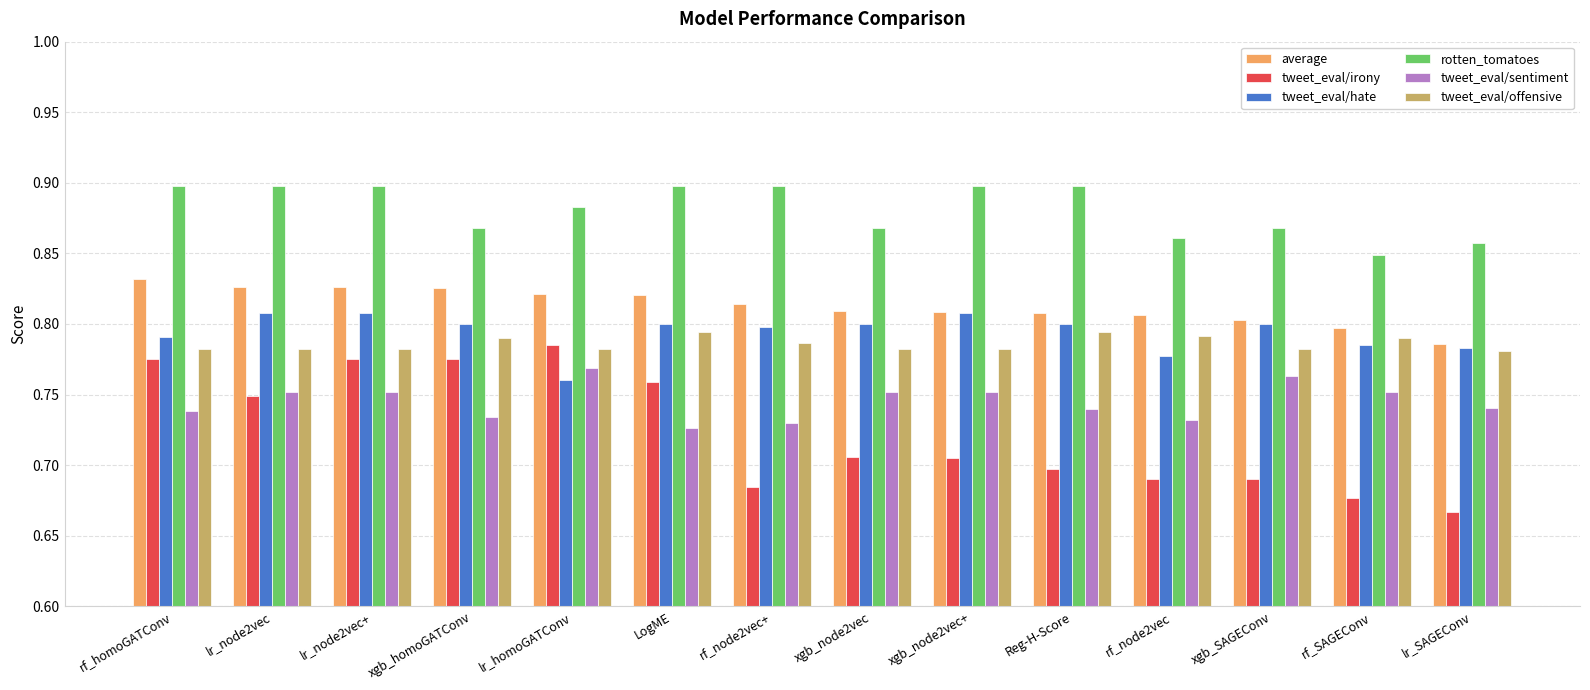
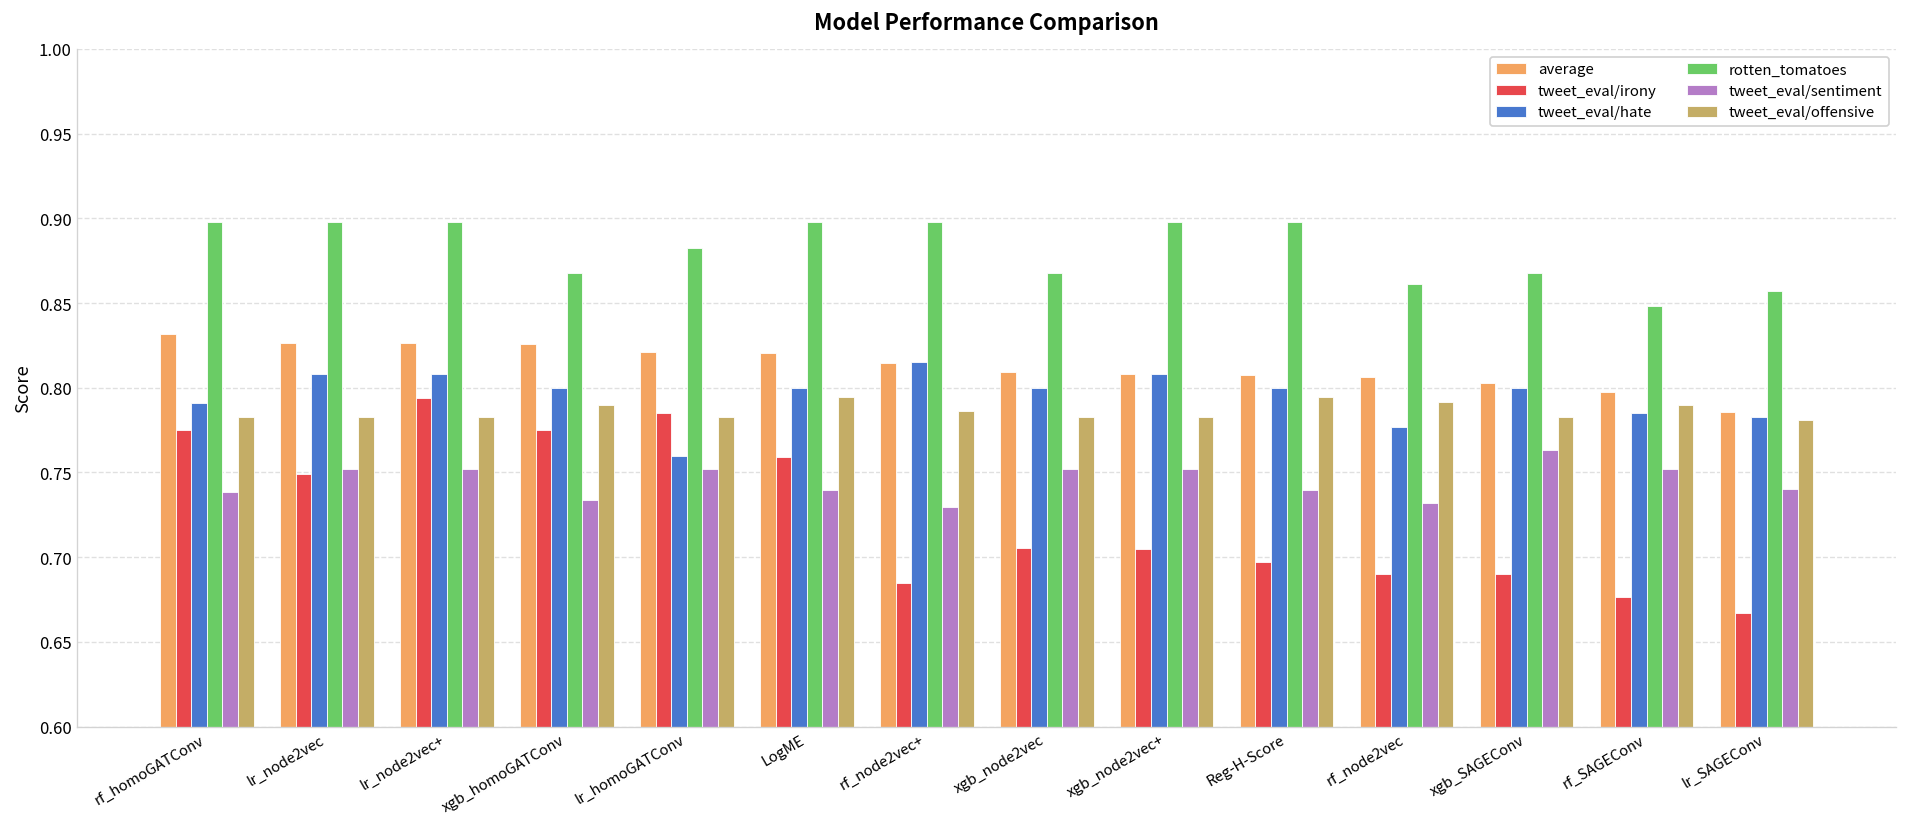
tweet_eval/irony, lr_node2vec+: 0.775 -> 0.794
tweet_eval/sentiment, lr_homoGATConv: 0.769 -> 0.752
tweet_eval/sentiment, LogME: 0.727 -> 0.740
tweet_eval/hate, rf_node2vec+: 0.798 -> 0.815
